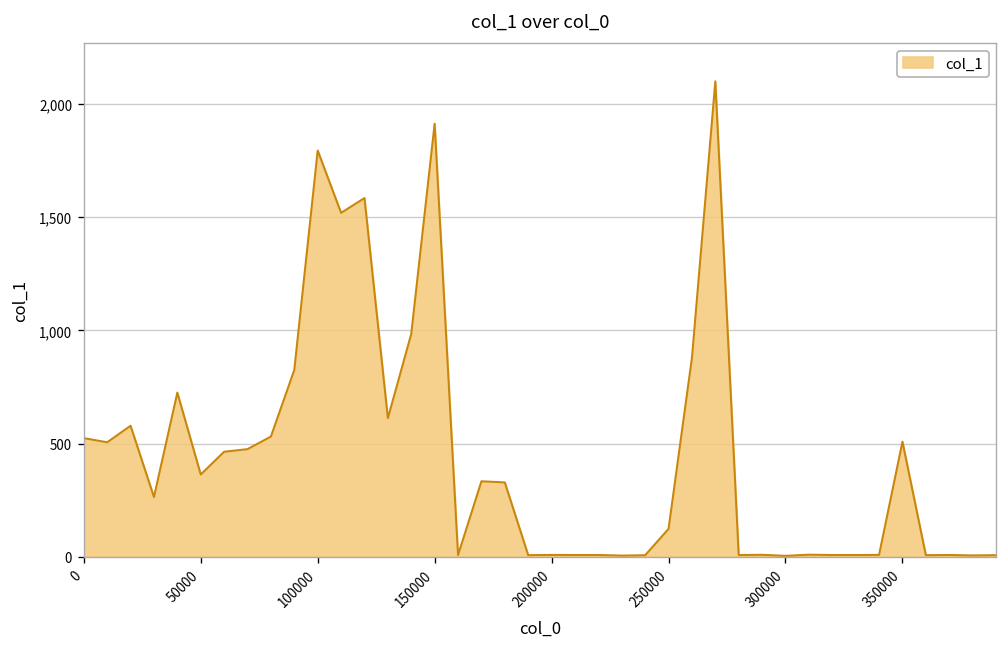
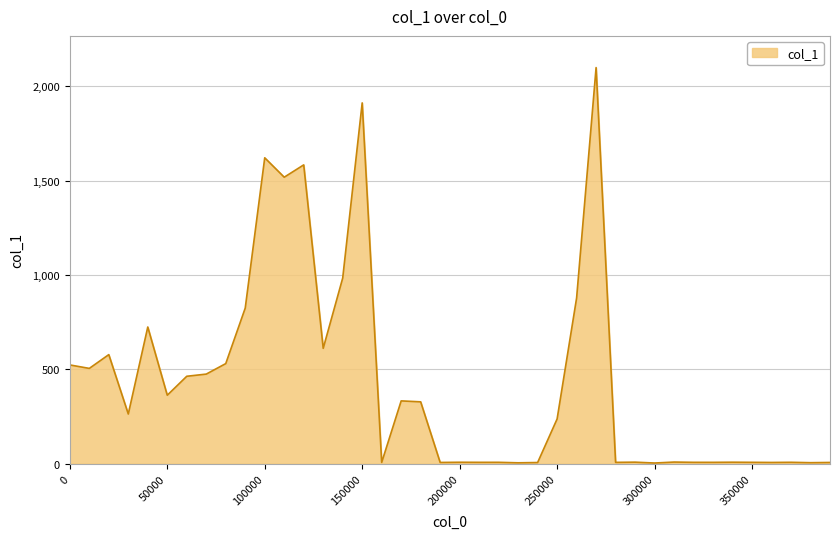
100000: 1,790 -> 1,620
250000: 120 -> 240
350000: 510 -> 10
